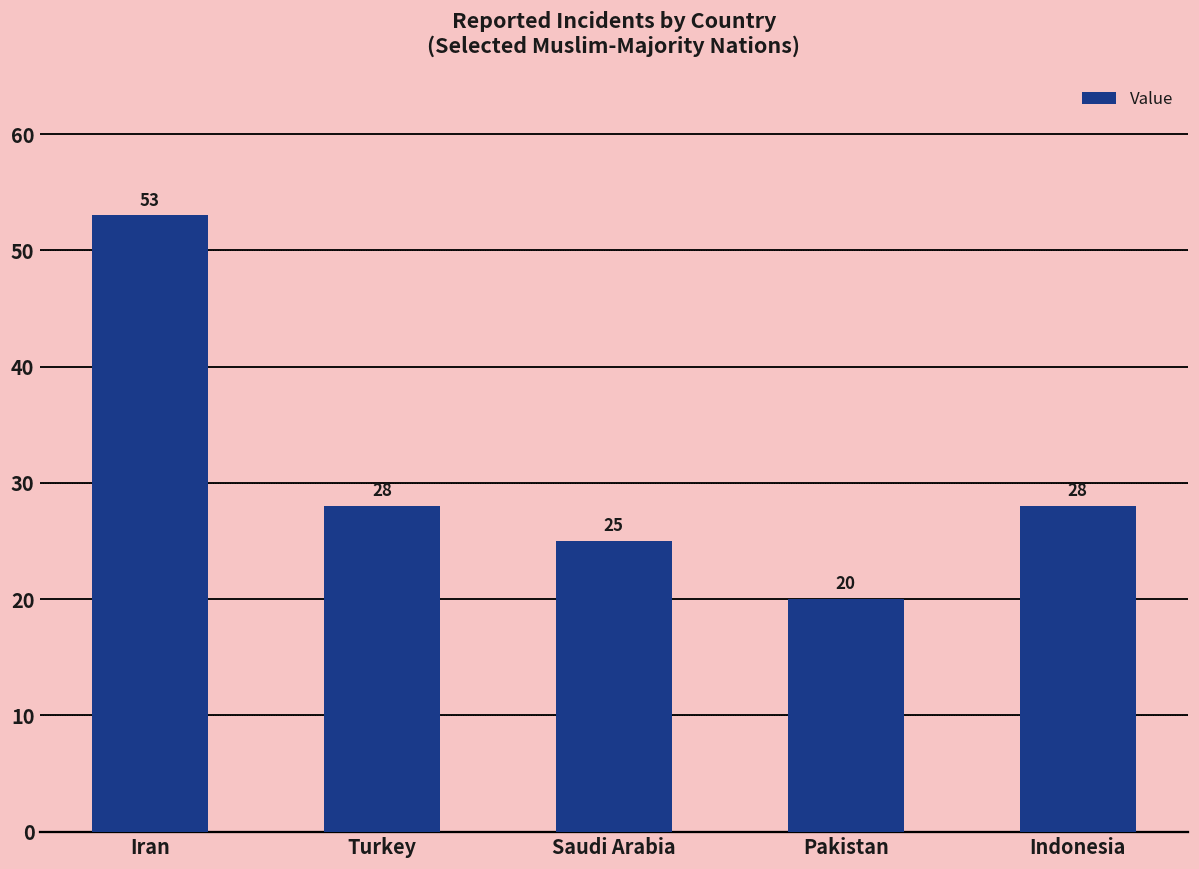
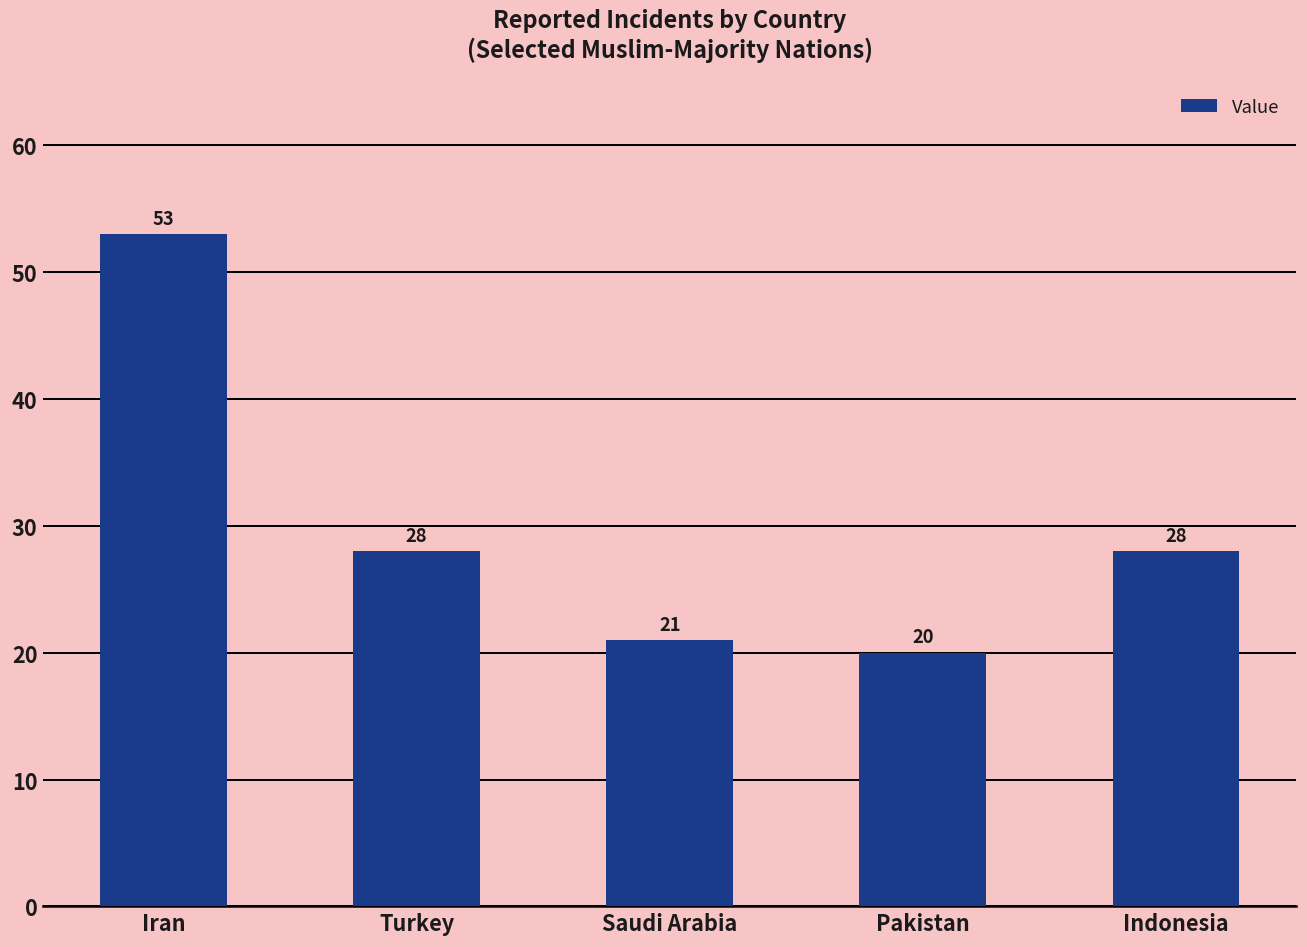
Saudi Arabia: 25 -> 21
